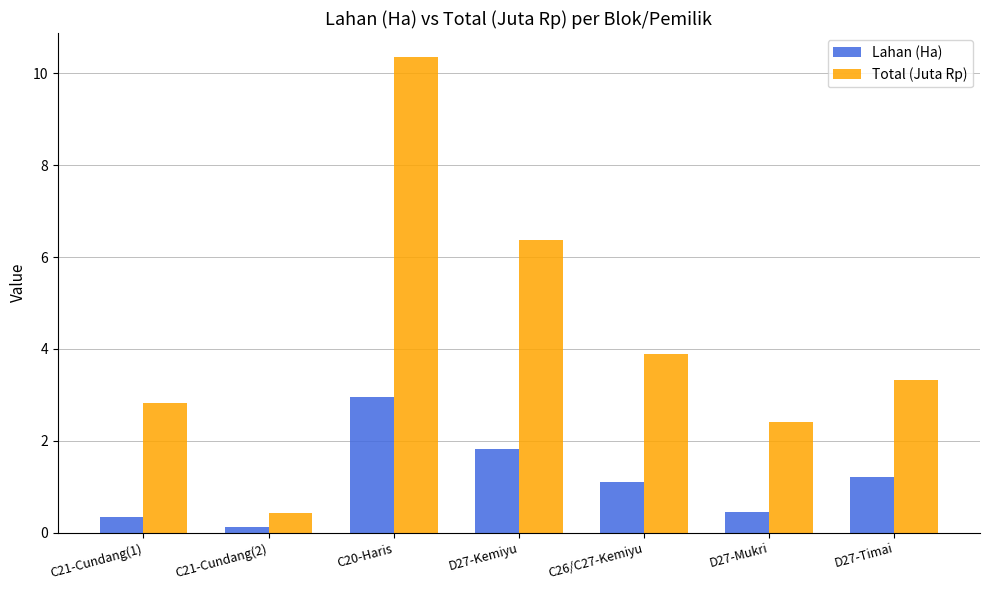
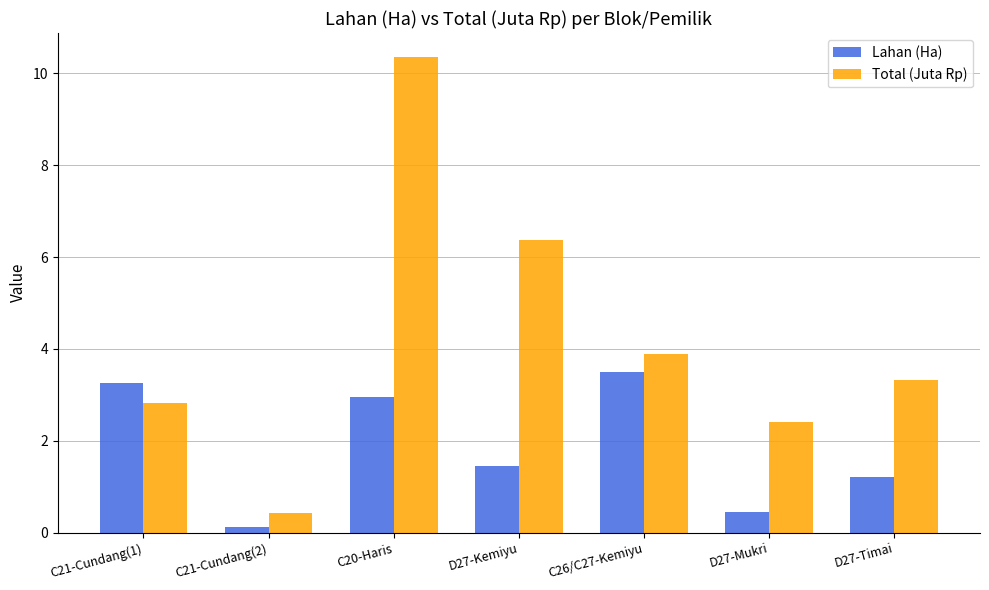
Lahan (Ha), C21-Cundang(1): 0.3 -> 3.3
Lahan (Ha), D27-Kemiyu: 1.8 -> 1.5
Lahan (Ha), C26/C27-Kemiyu: 1.1 -> 3.5
